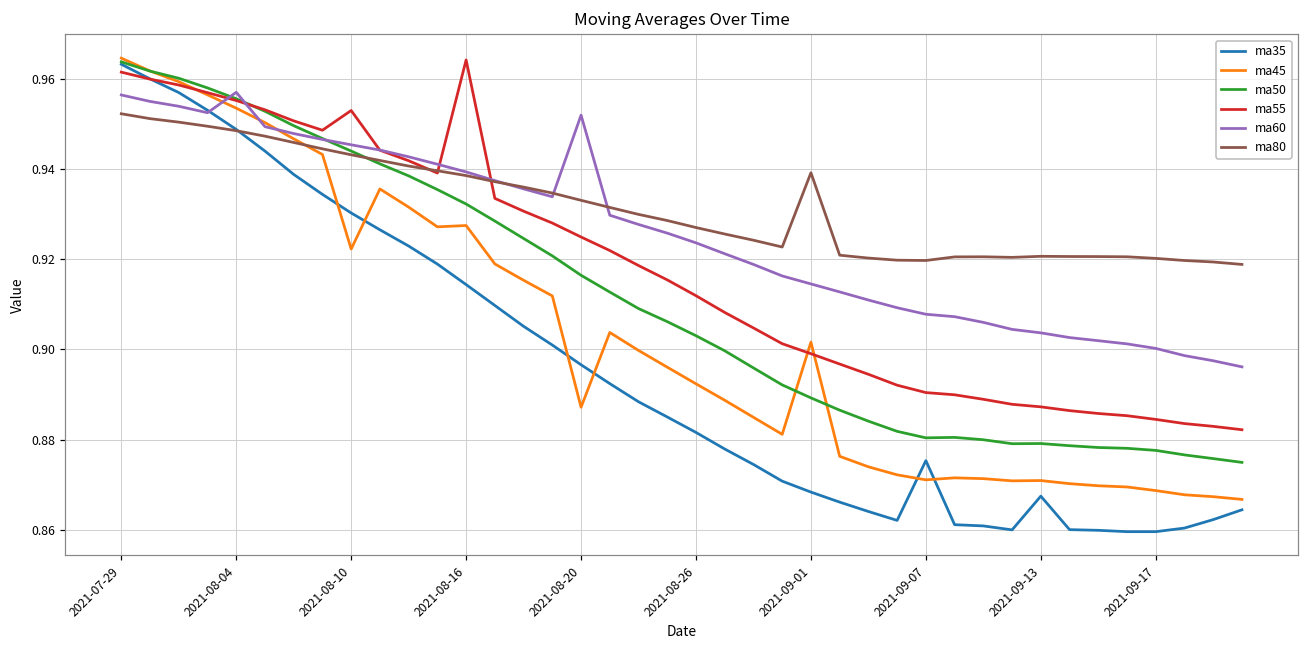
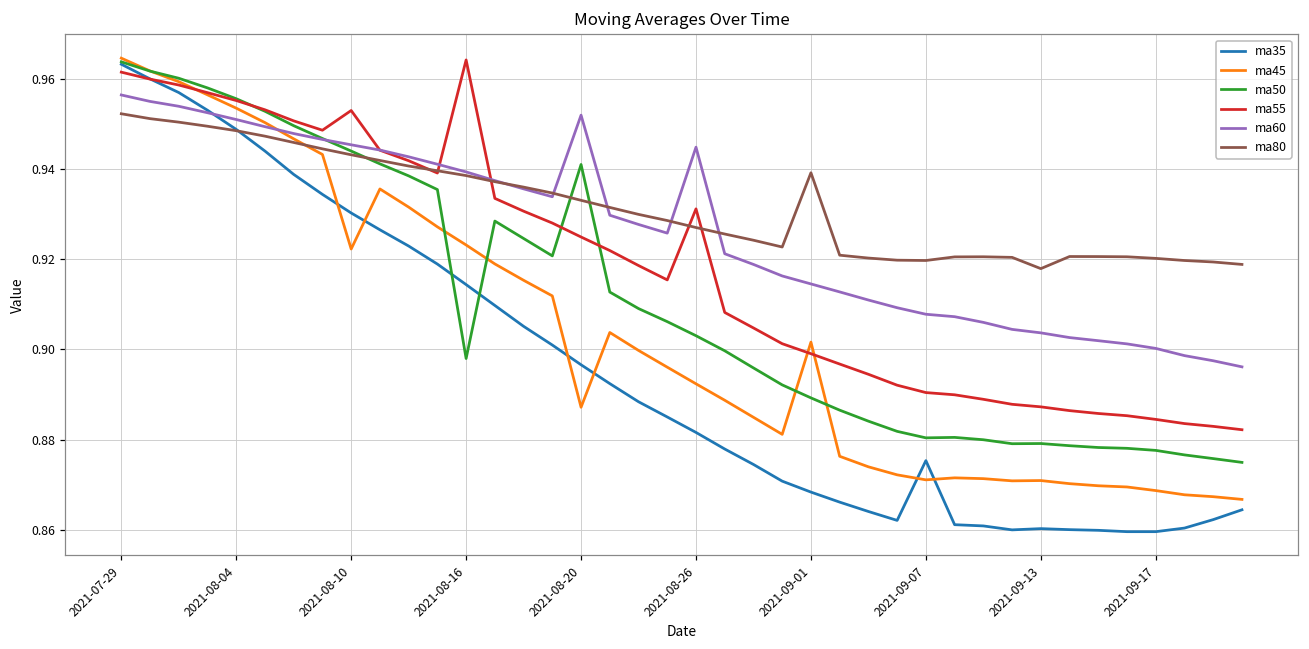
ma60, 2021-08-04: 0.957 -> 0.951
ma45, 2021-08-16: 0.927 -> 0.923
ma50, 2021-08-16: 0.932 -> 0.898
ma50, 2021-08-20: 0.916 -> 0.941
ma55, 2021-08-26: 0.912 -> 0.931
ma60, 2021-08-26: 0.924 -> 0.945
ma35, 2021-09-13: 0.867 -> 0.860
ma80, 2021-09-13: 0.921 -> 0.918
